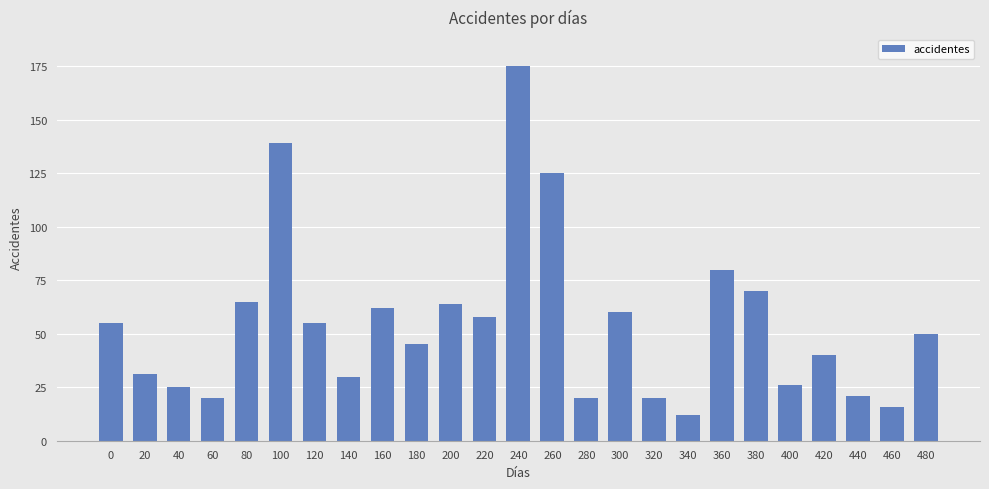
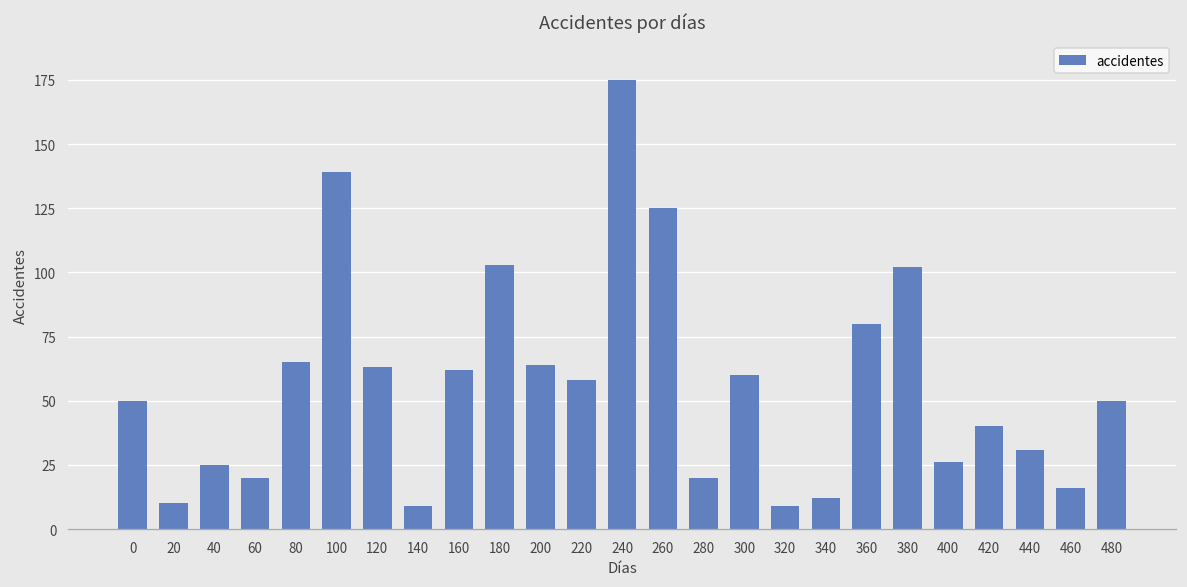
0: 55 -> 50
20: 31 -> 10
120: 55 -> 63
140: 30 -> 9
180: 45 -> 103
320: 20 -> 9
380: 70 -> 102
440: 21 -> 31
